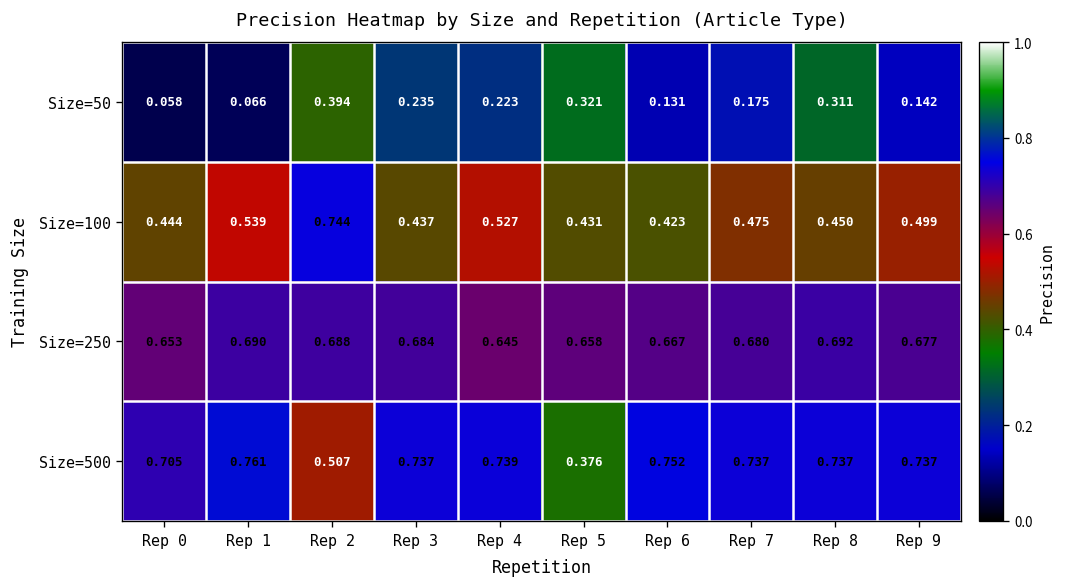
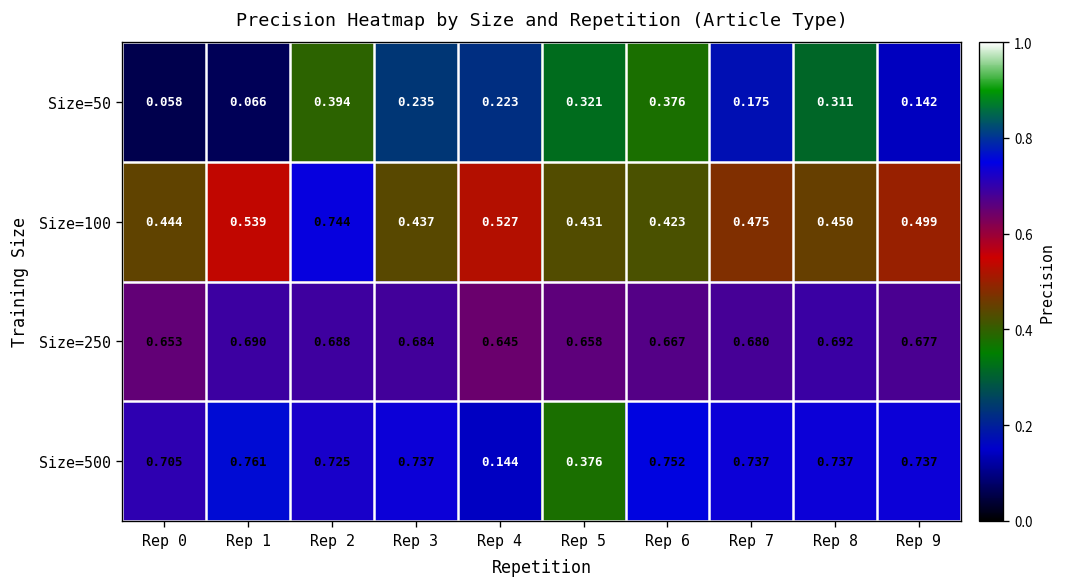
Size=50, Rep 6: 0.131 -> 0.376
Size=500, Rep 2: 0.507 -> 0.725
Size=500, Rep 4: 0.739 -> 0.144
